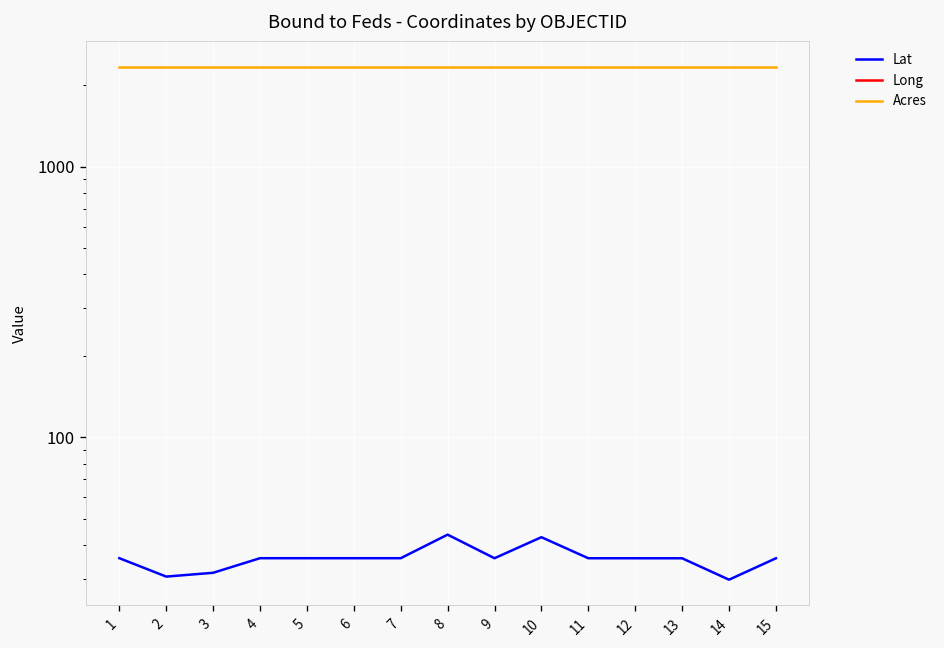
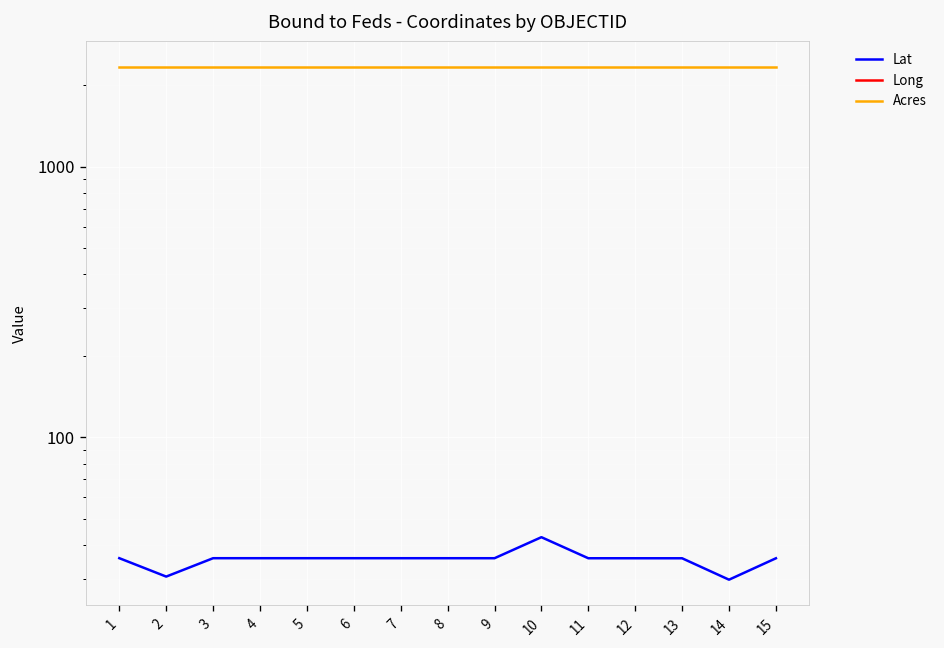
Lat, 3: 32 -> 36
Lat, 8: 44 -> 36
